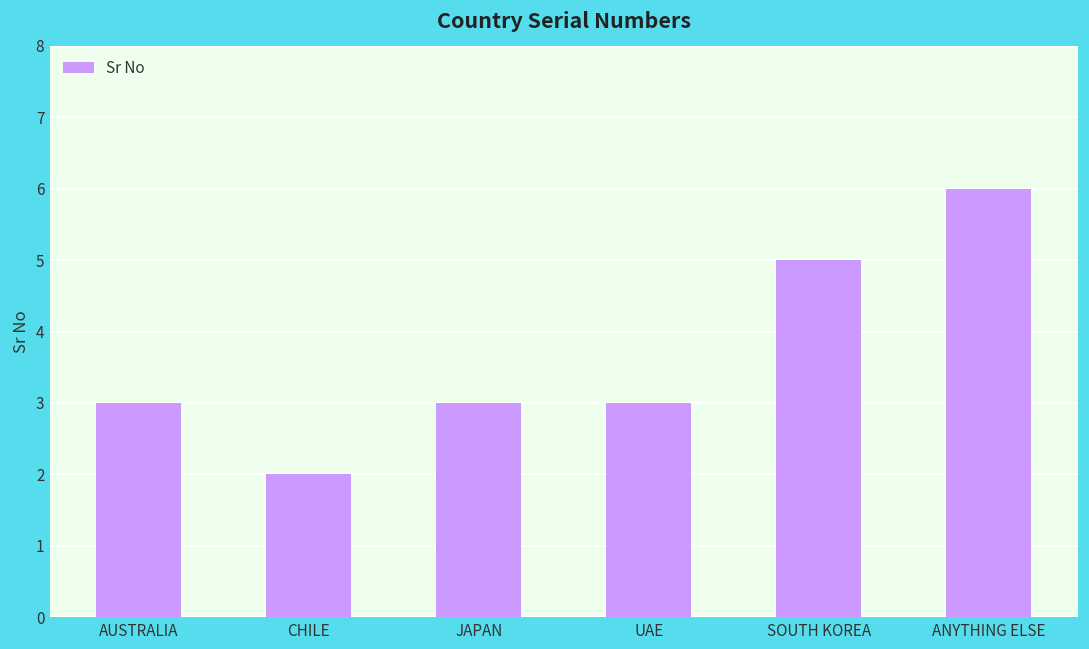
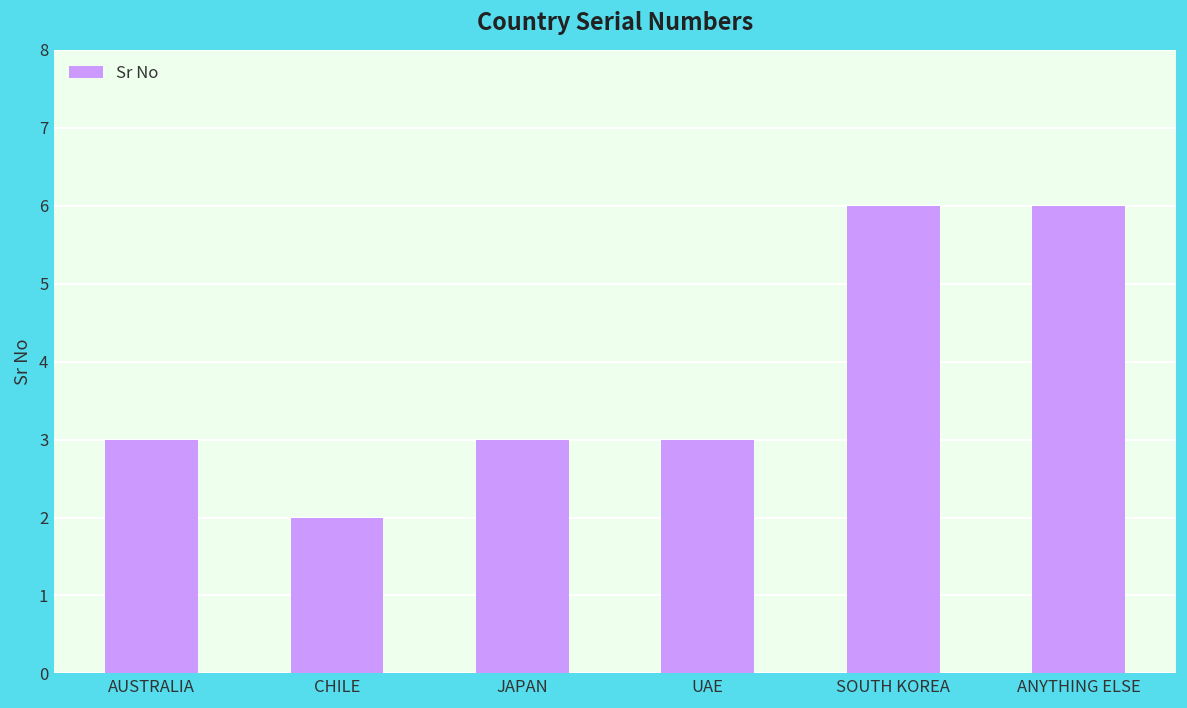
SOUTH KOREA: 5 -> 6
